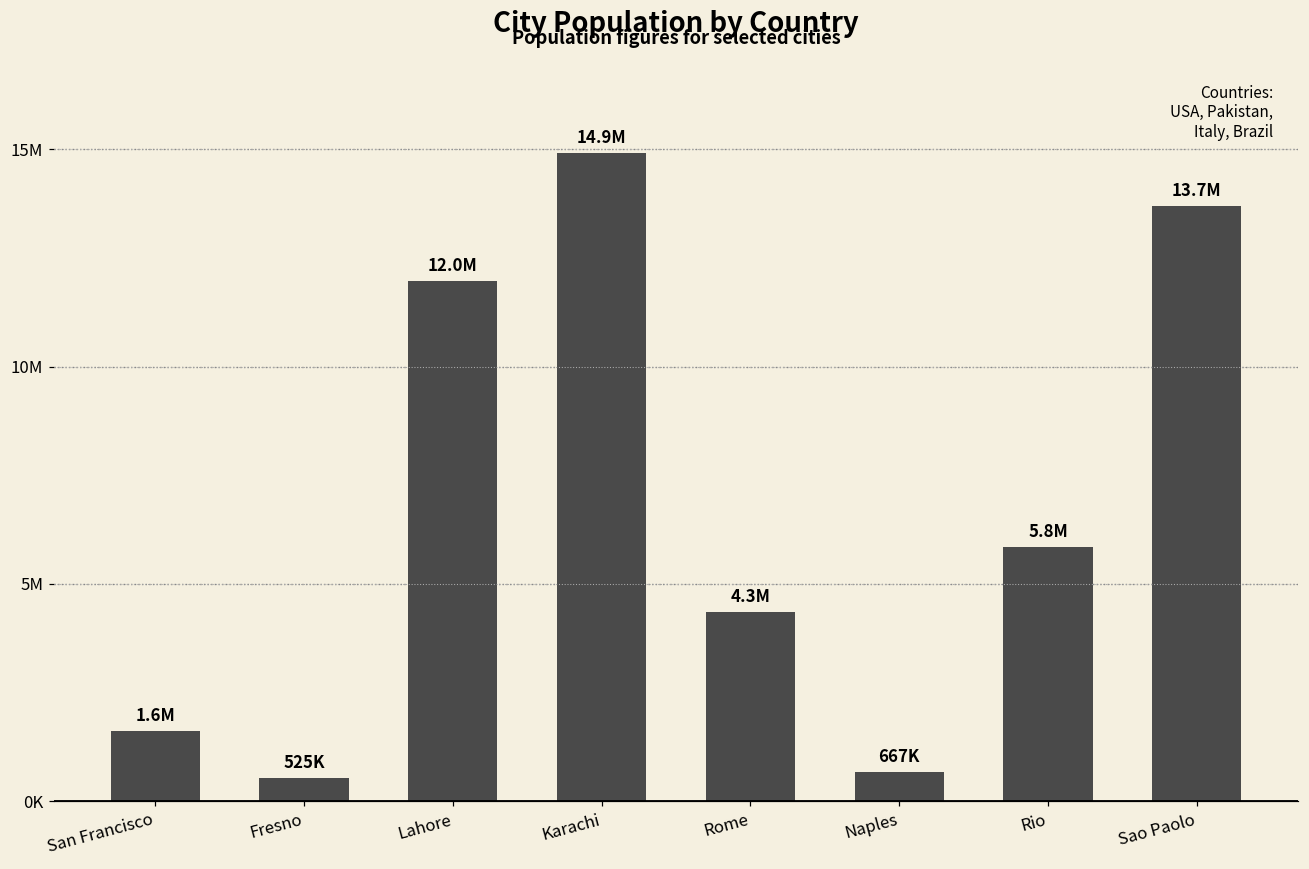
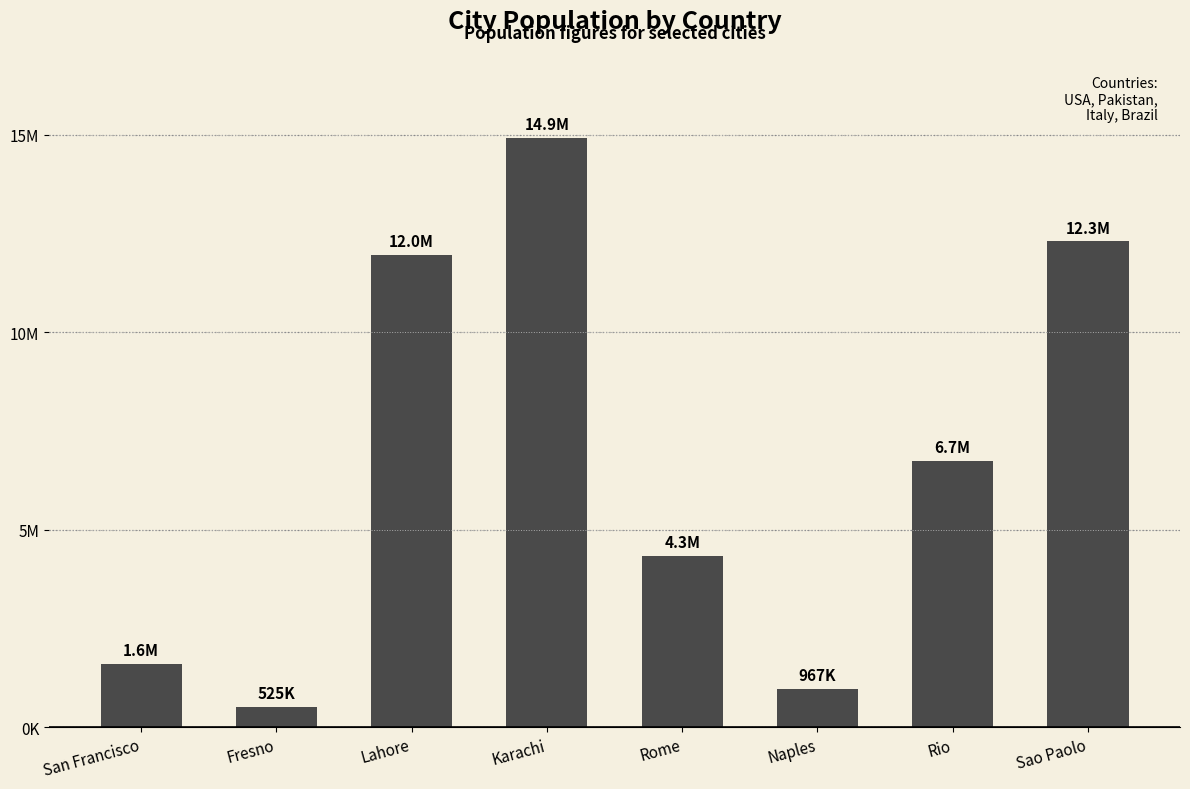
Naples: 667K -> 967K
Rio: 5.8M -> 6.7M
Sao Paolo: 13.7M -> 12.3M
